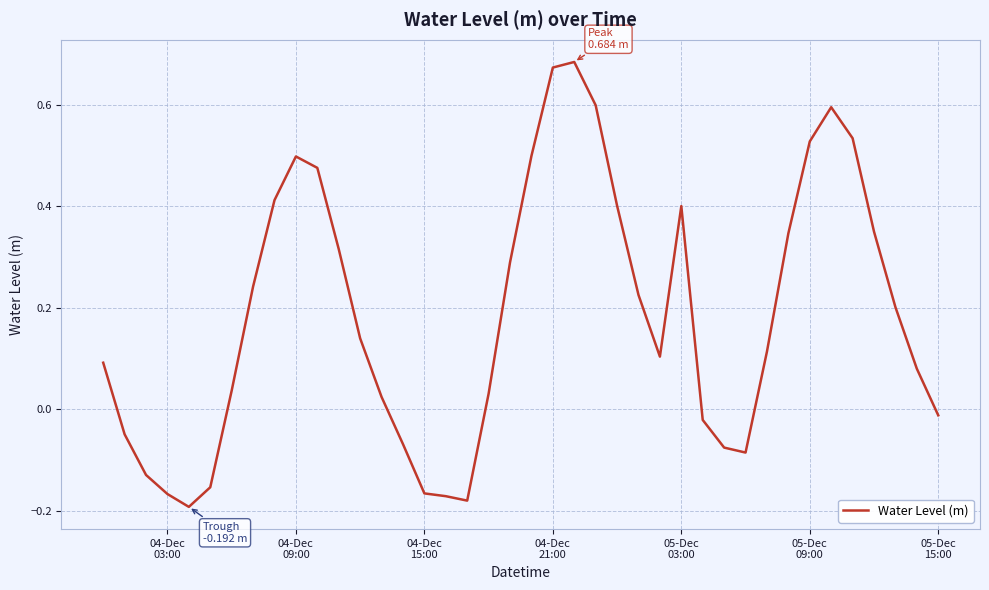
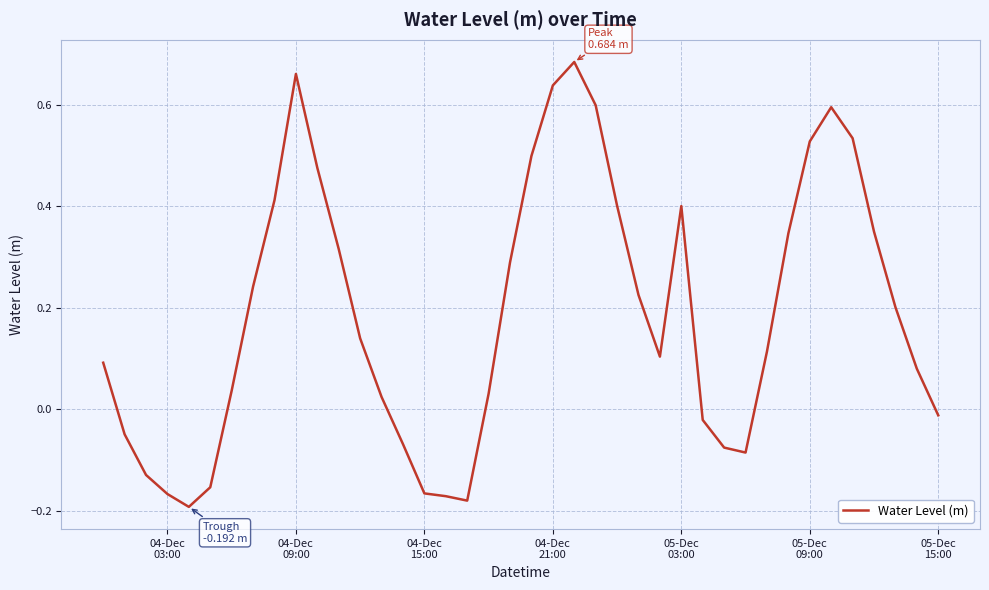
04-Dec 09:00: 0.50 -> 0.66
04-Dec 21:00: 0.67 -> 0.64
